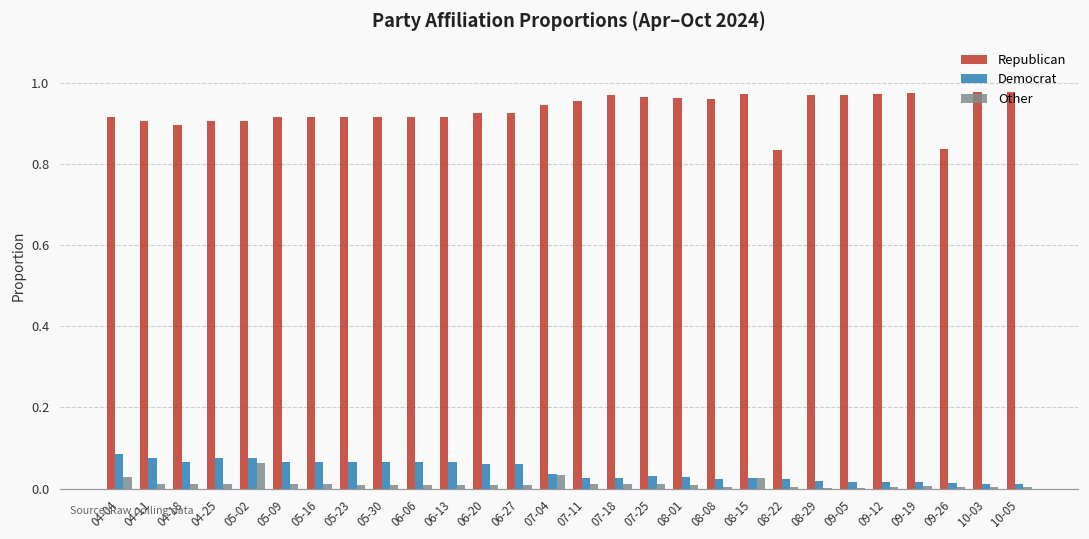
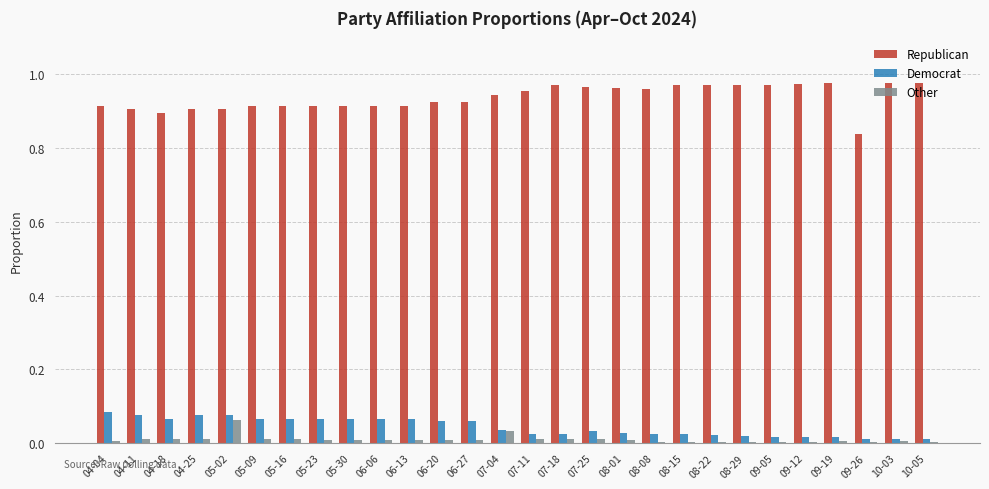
Other, 04-04: 0.03 -> 0.01
Other, 08-15: 0.03 -> 0.00
Republican, 08-22: 0.84 -> 0.97
